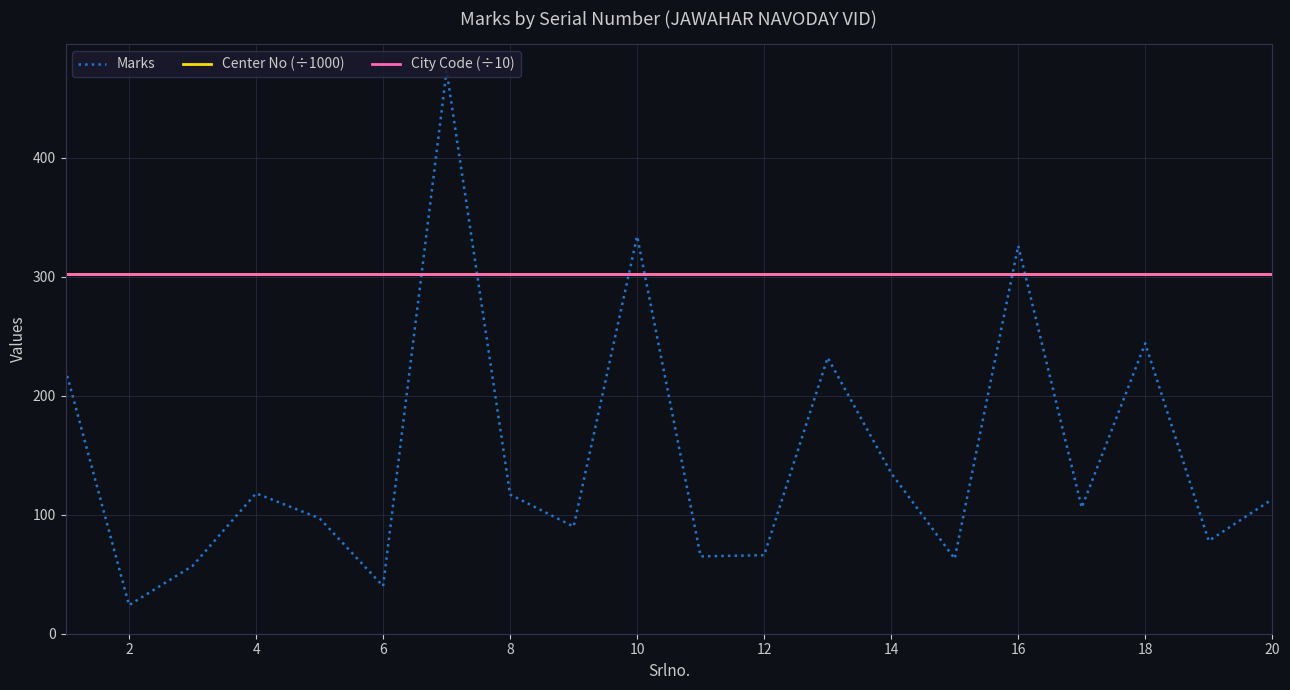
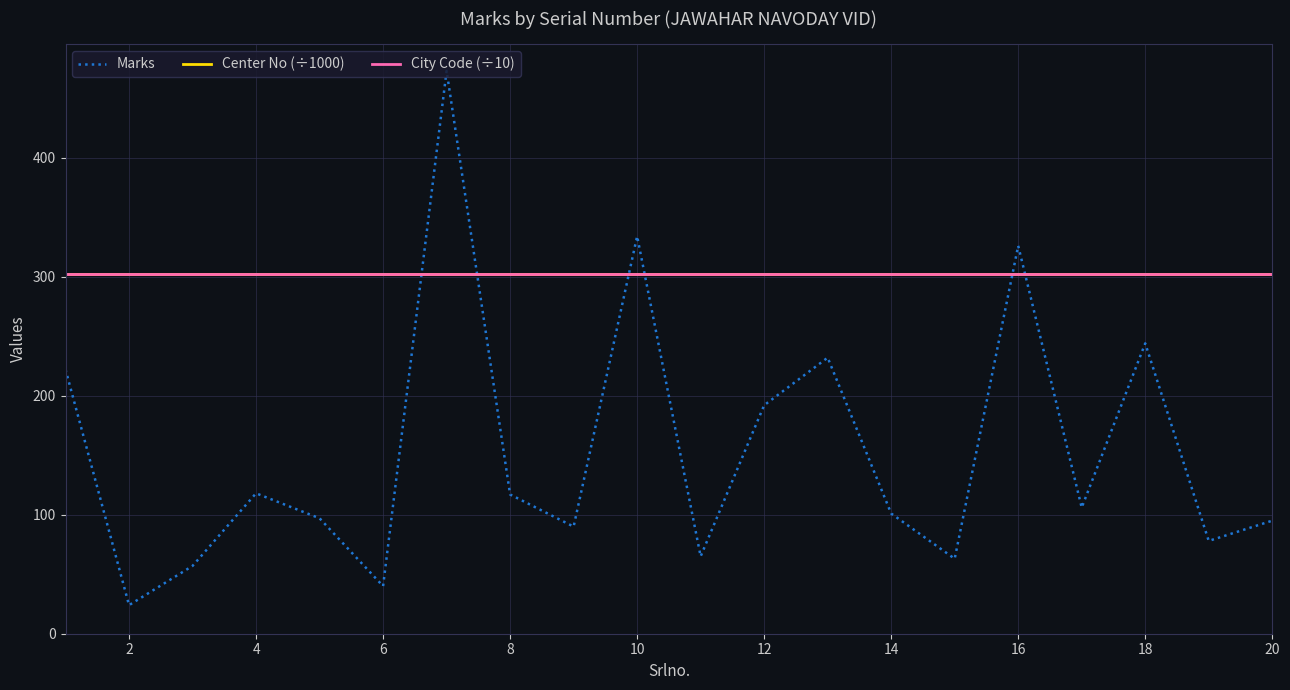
Marks, 12: 66 -> 192
Marks, 14: 135 -> 101
Marks, 20: 113 -> 95
